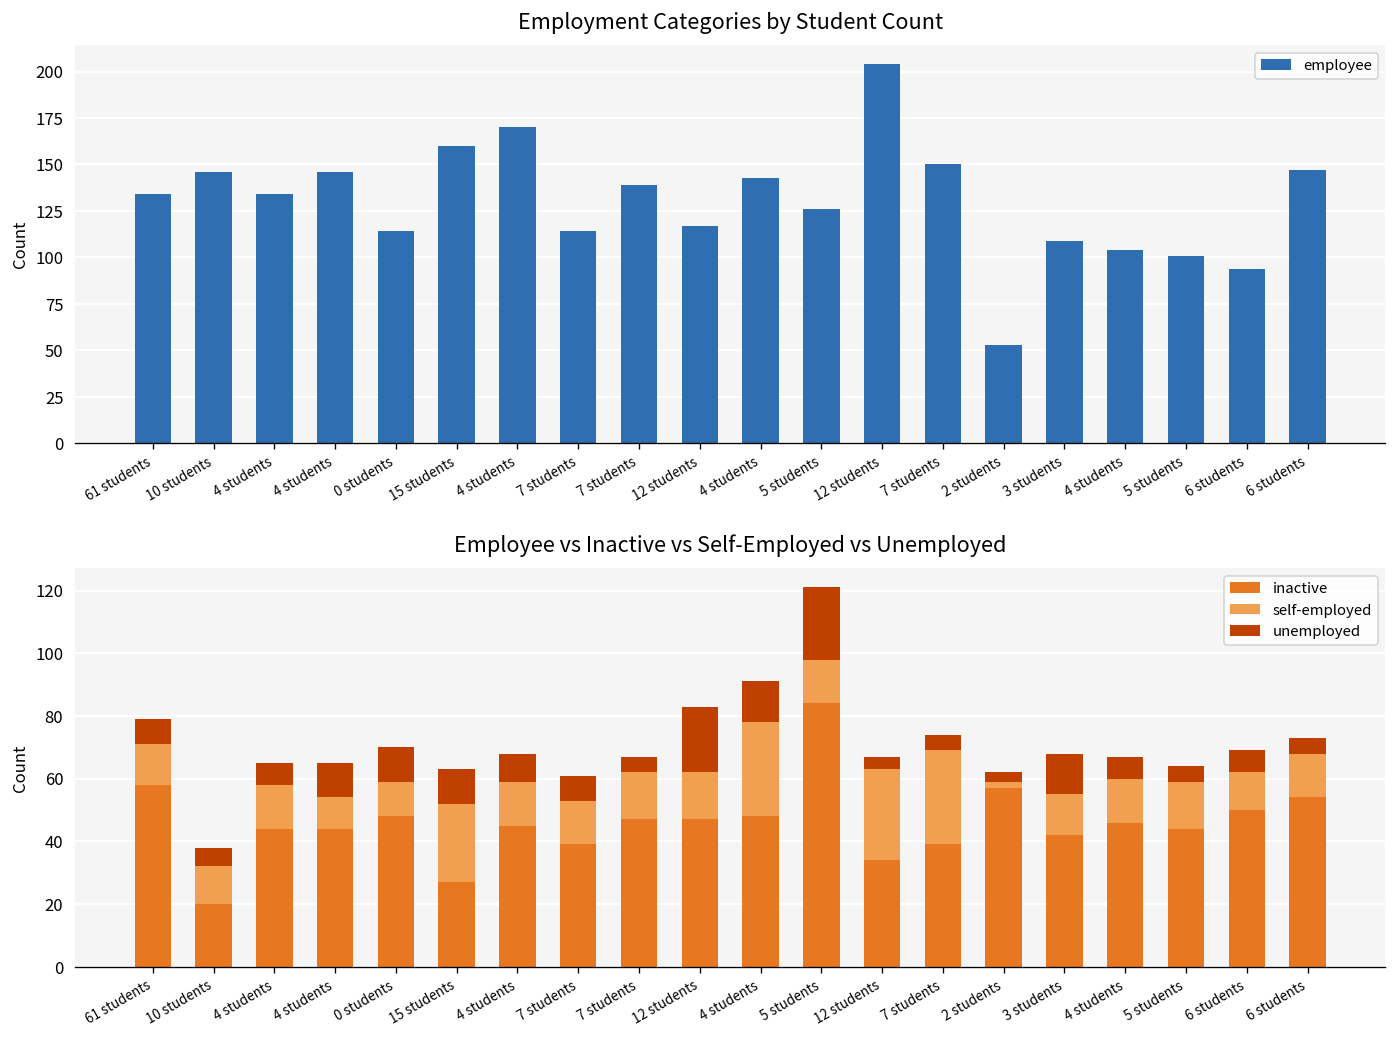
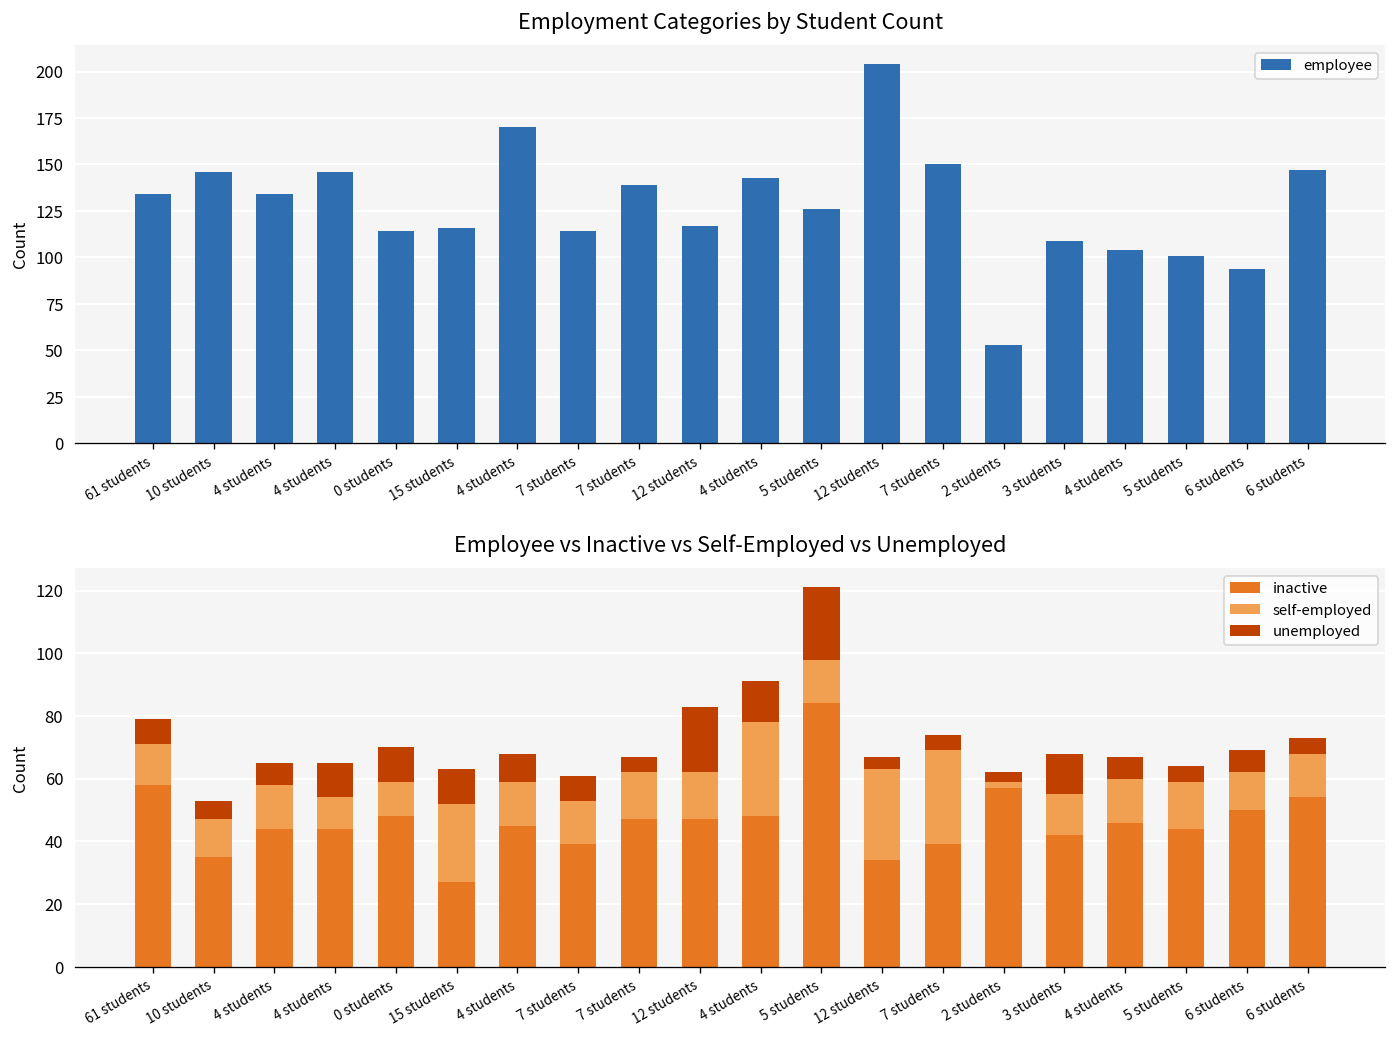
Employment Categories by Student Count, 15 students: 160 -> 116
Employee vs Inactive vs Self-Employed vs Unemployed, inactive, 10 students: 20 -> 35
